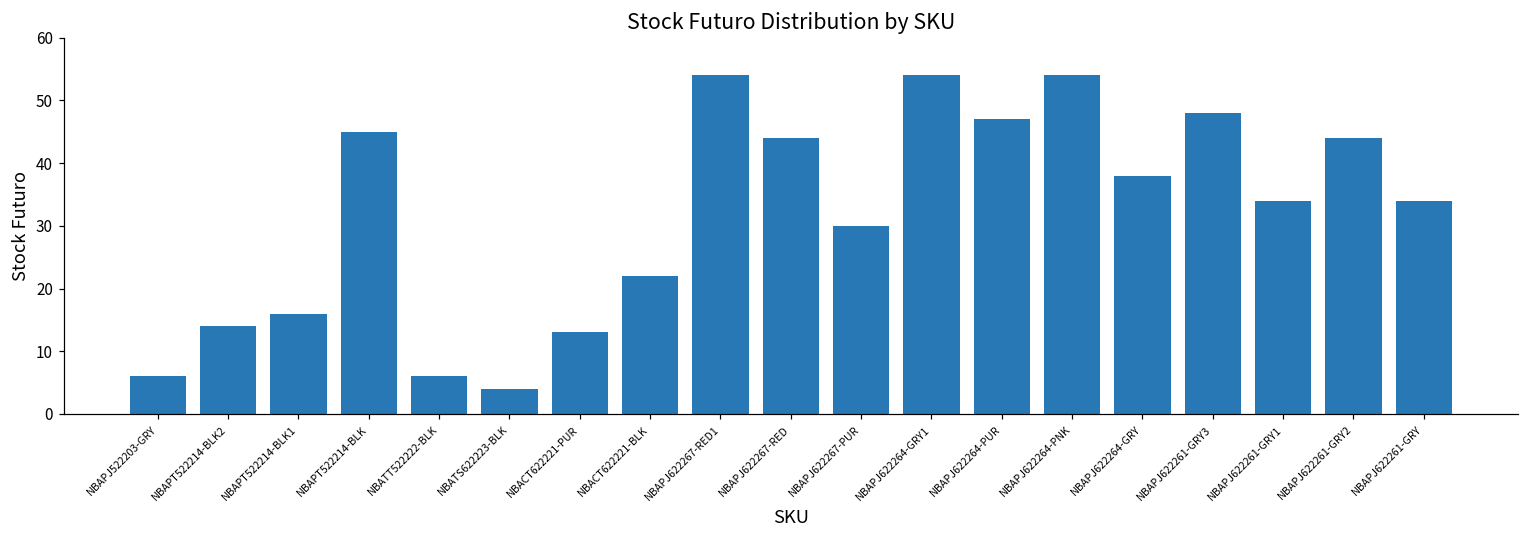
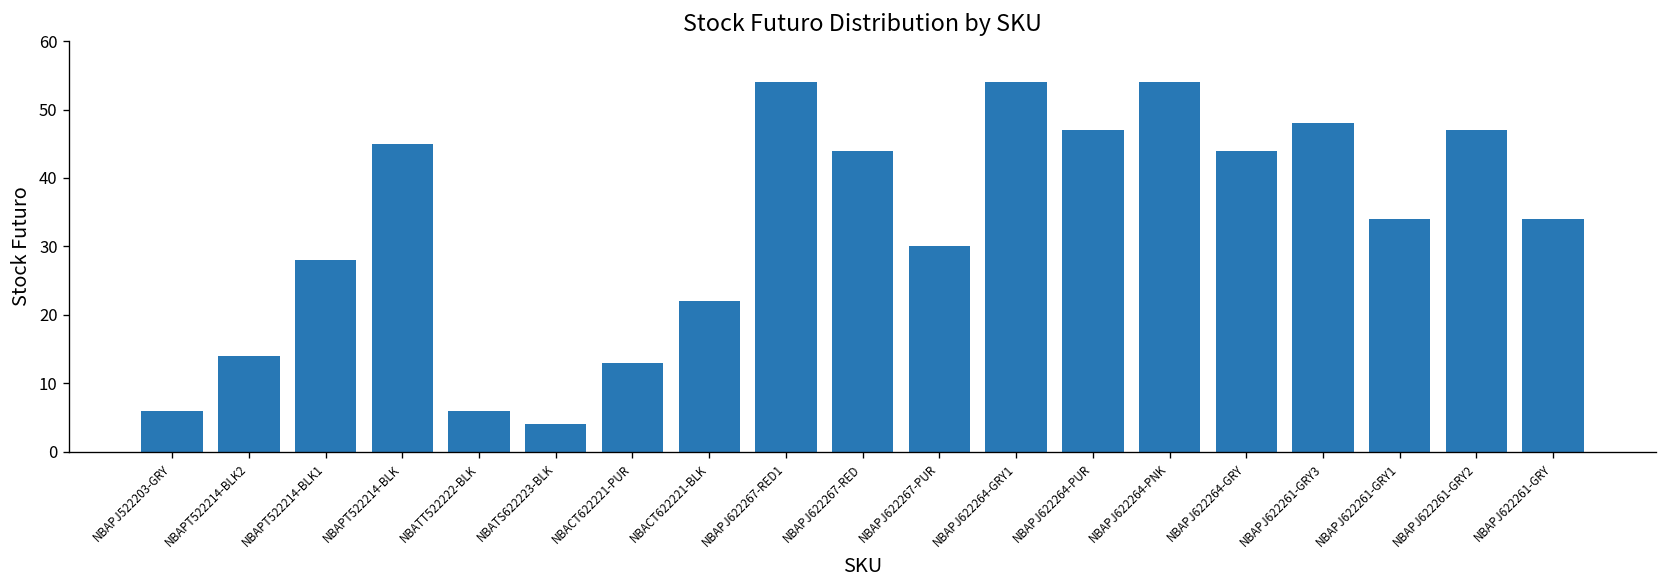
NBAPT522214-BLK1: 16 -> 28
NBAPJ622264-GRY: 38 -> 44
NBAPJ622261-GRY2: 44 -> 47
